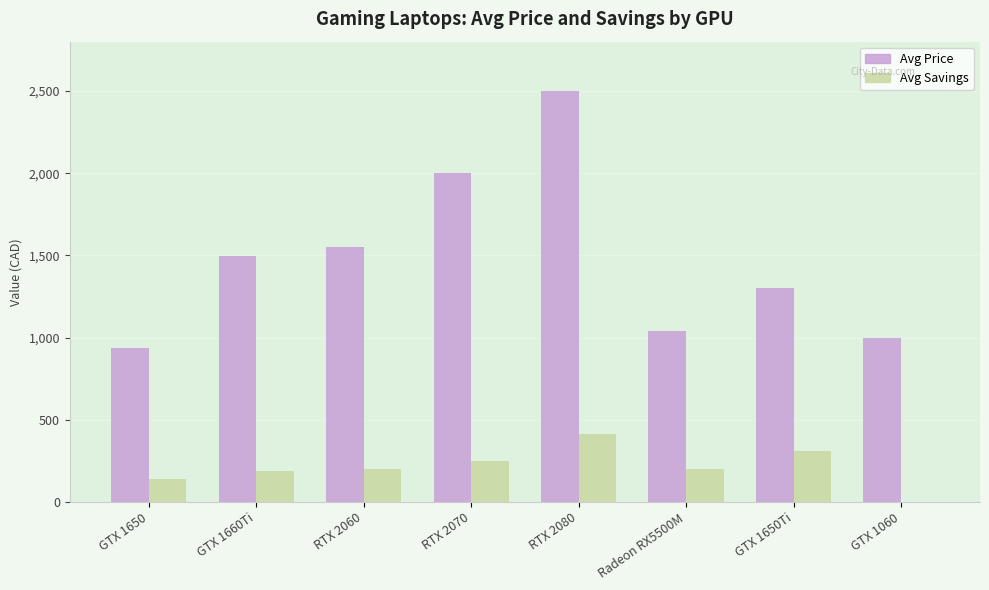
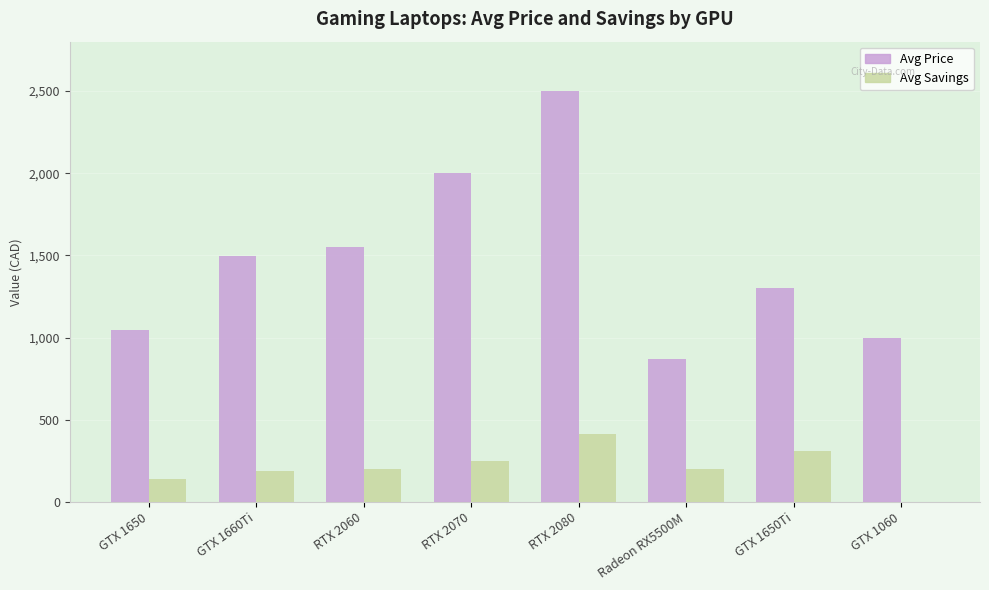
Avg Price, GTX 1650: 940 -> 1,050
Avg Price, Radeon RX5500M: 1,040 -> 870
